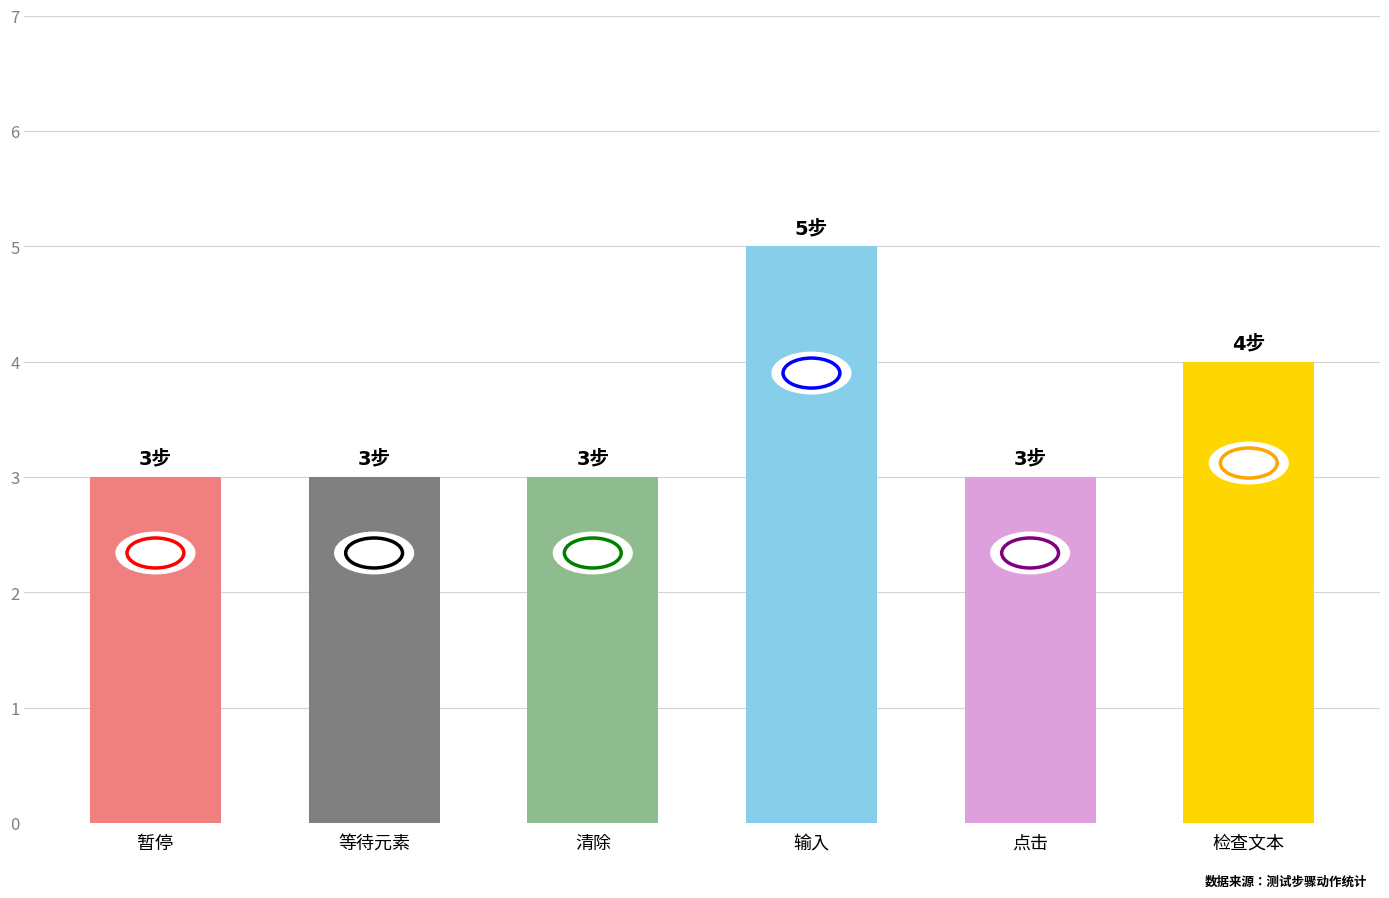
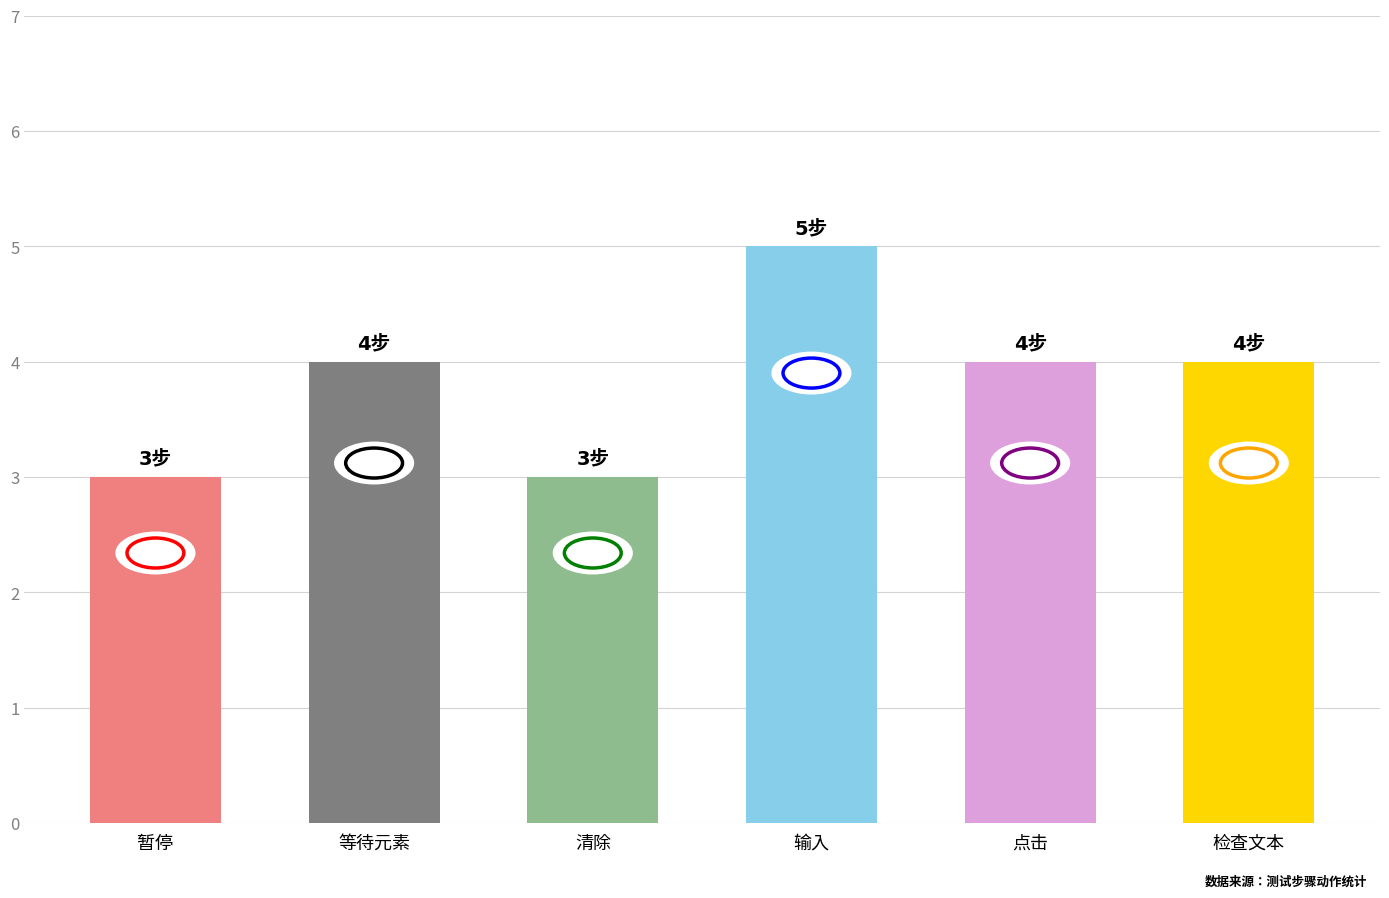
等待元素: 3步 -> 4步
点击: 3步 -> 4步
